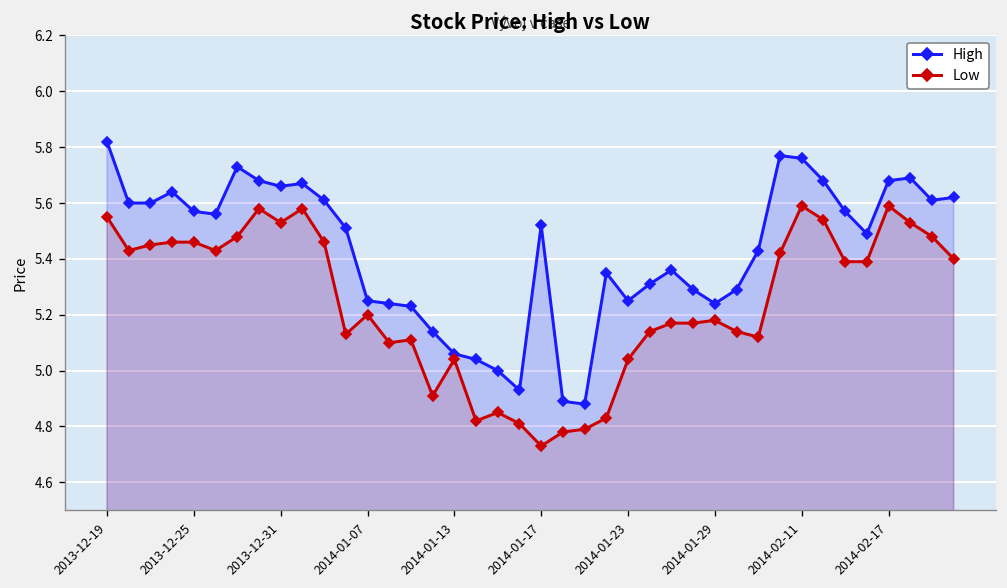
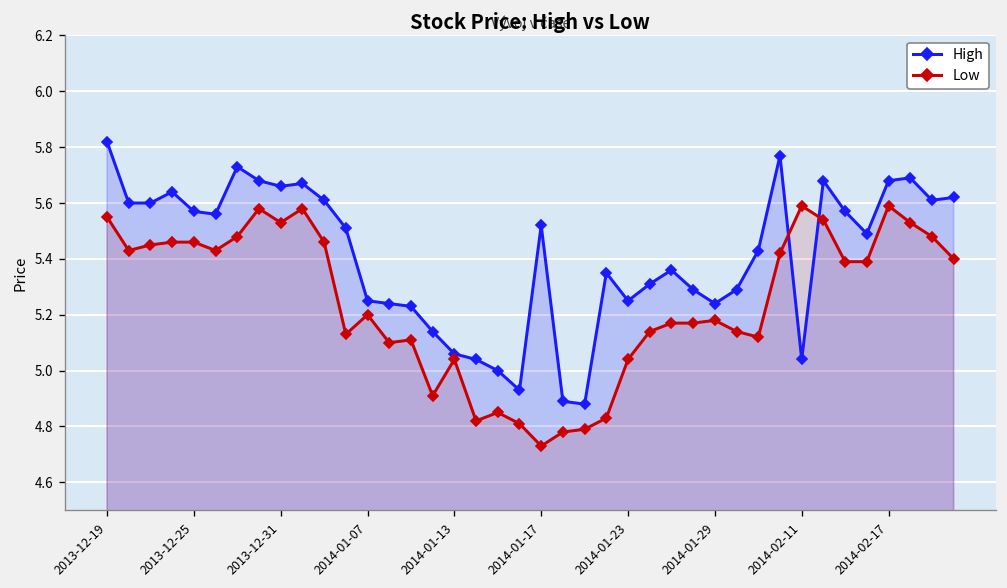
High, 2014-02-11: 5.76 -> 5.04
